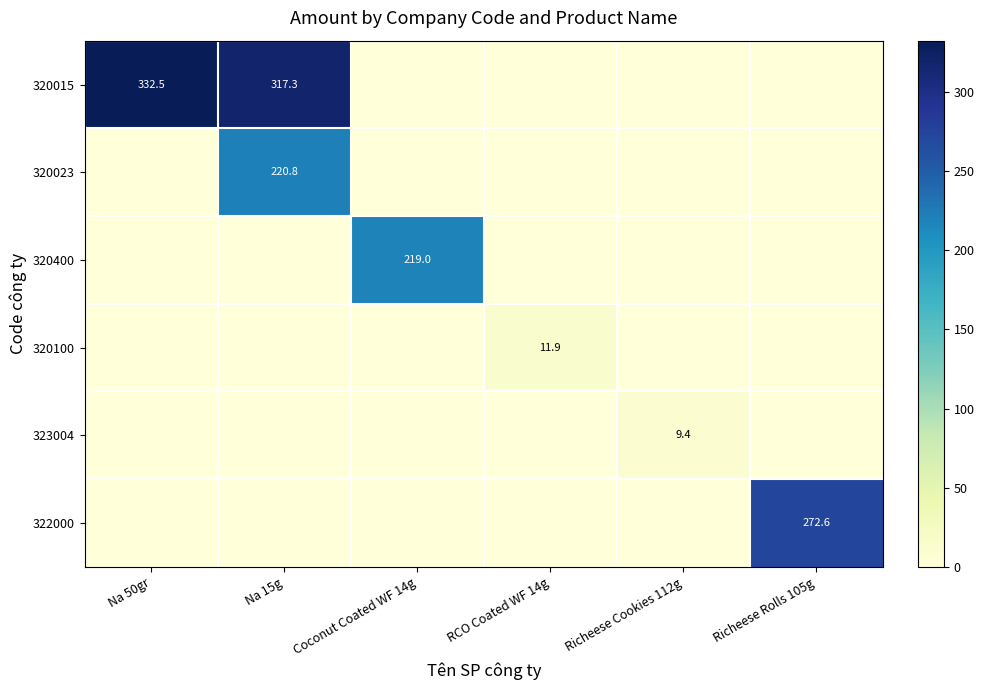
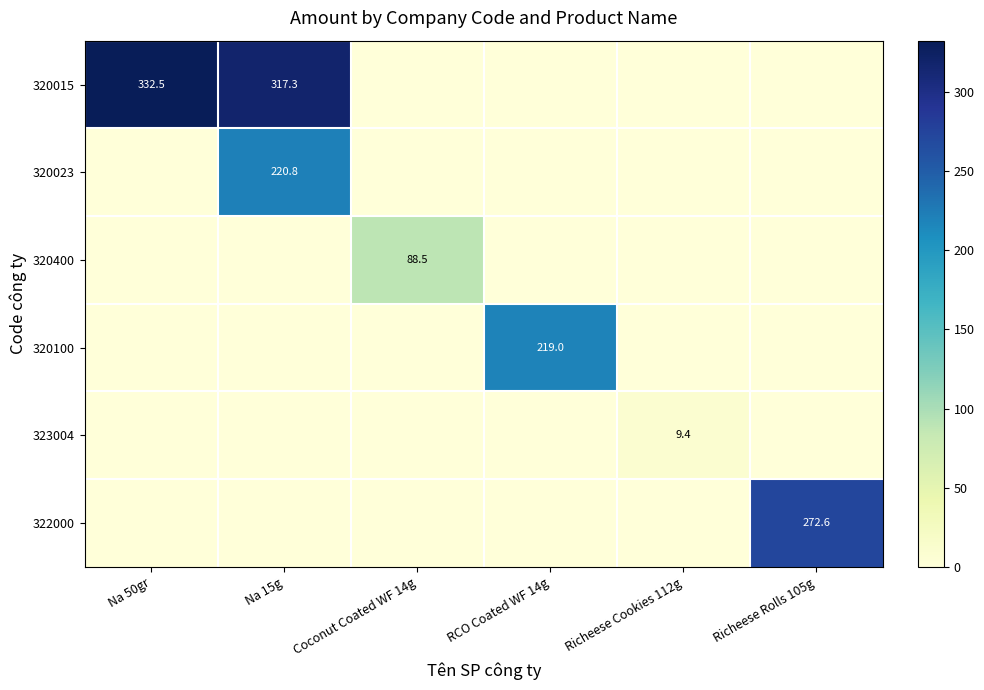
320400, Coconut Coated WF 14g: 219.0 -> 88.5
320100, RCO Coated WF 14g: 11.9 -> 219.0
